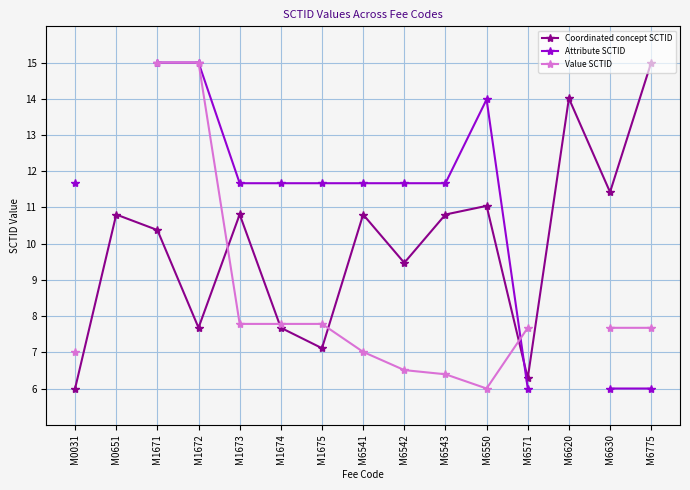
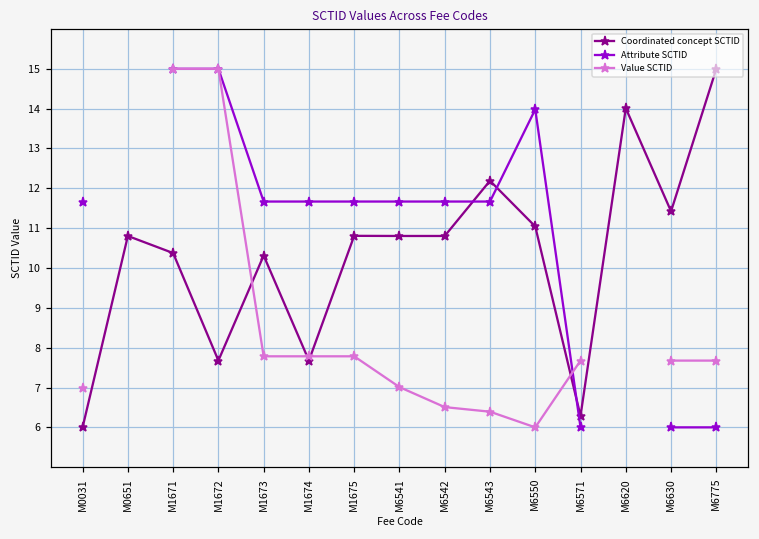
Coordinated concept SCTID, M1673: 10.8 -> 10.3
Coordinated concept SCTID, M1675: 7.1 -> 10.8
Coordinated concept SCTID, M6542: 9.5 -> 10.8
Coordinated concept SCTID, M6543: 10.8 -> 12.2
